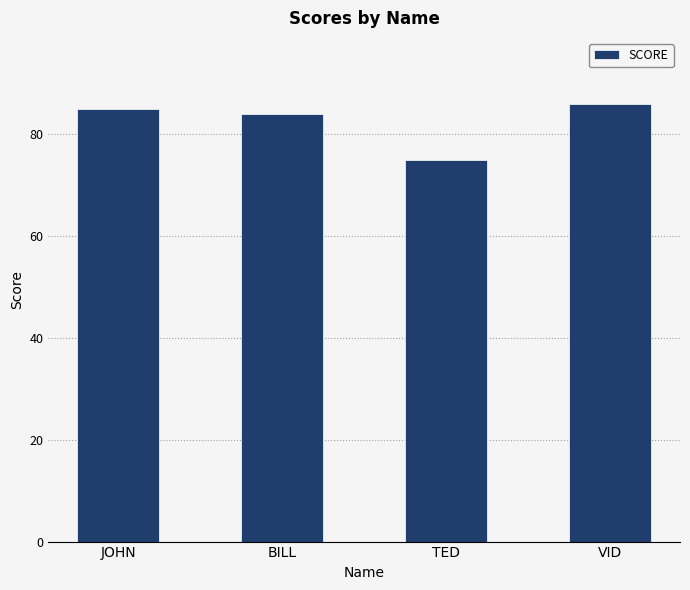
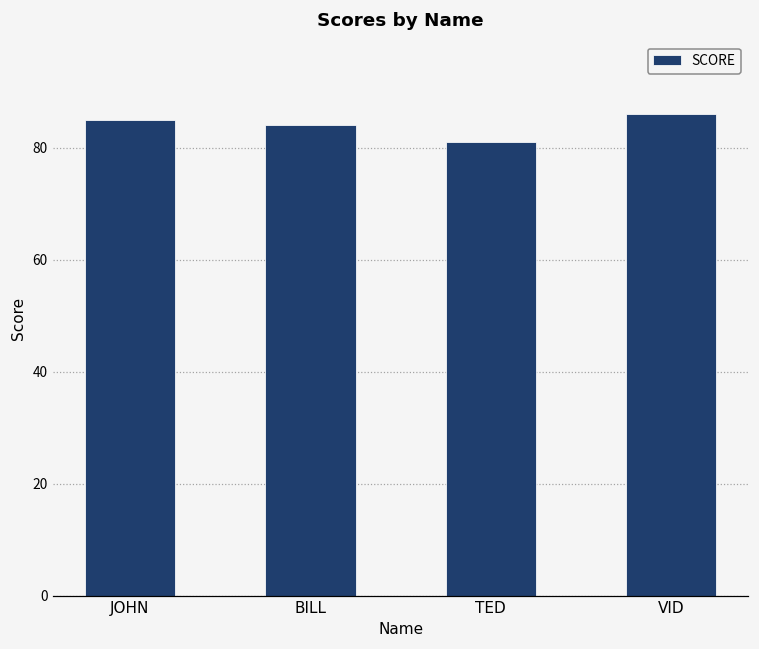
TED: 75 -> 81
